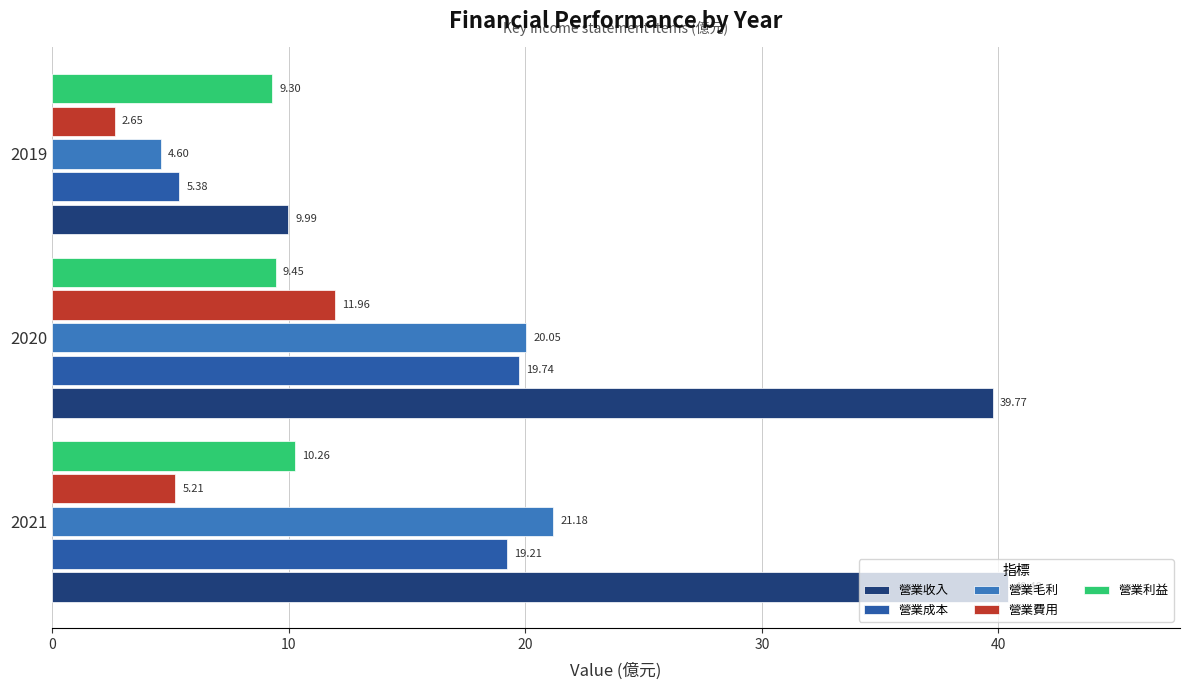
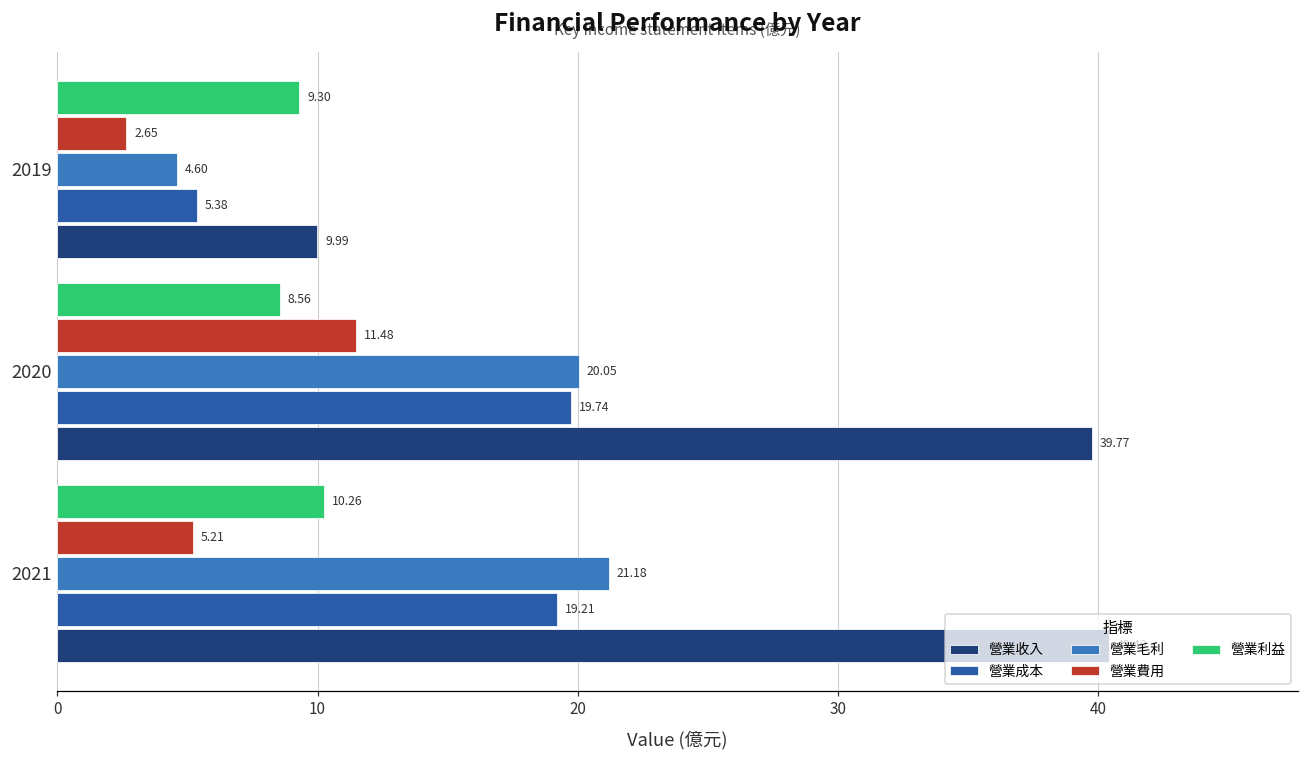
營業利益, 2020: 9.45 -> 8.56
營業費用, 2020: 11.96 -> 11.48
